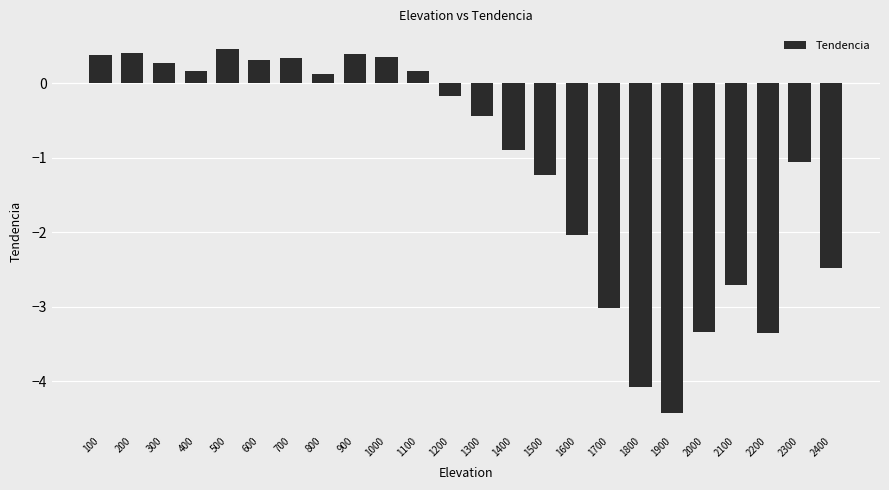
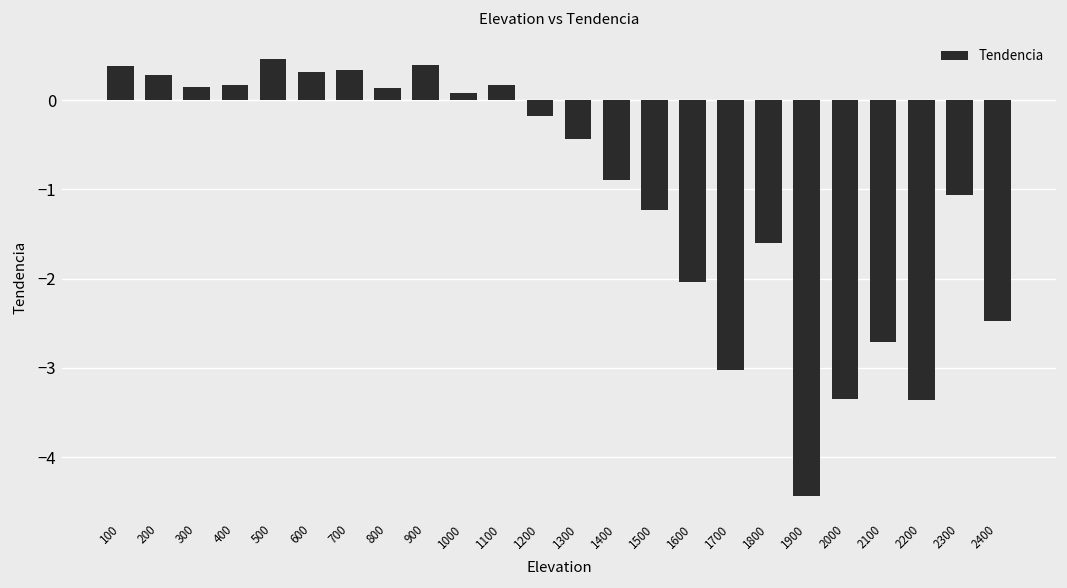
200: 0.4 -> 0.3
300: 0.3 -> 0.1
1000: 0.4 -> 0.1
1800: -4.1 -> -1.6
